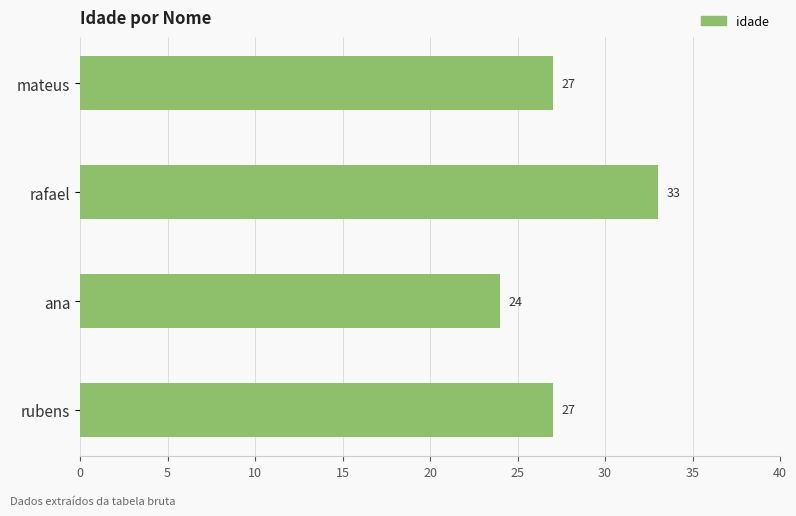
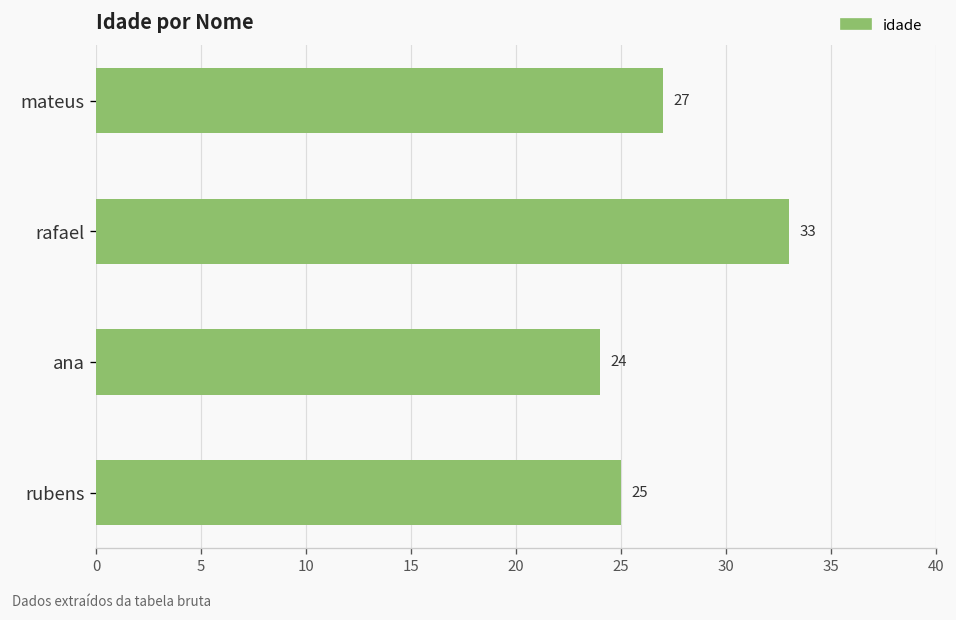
rubens: 27 -> 25
